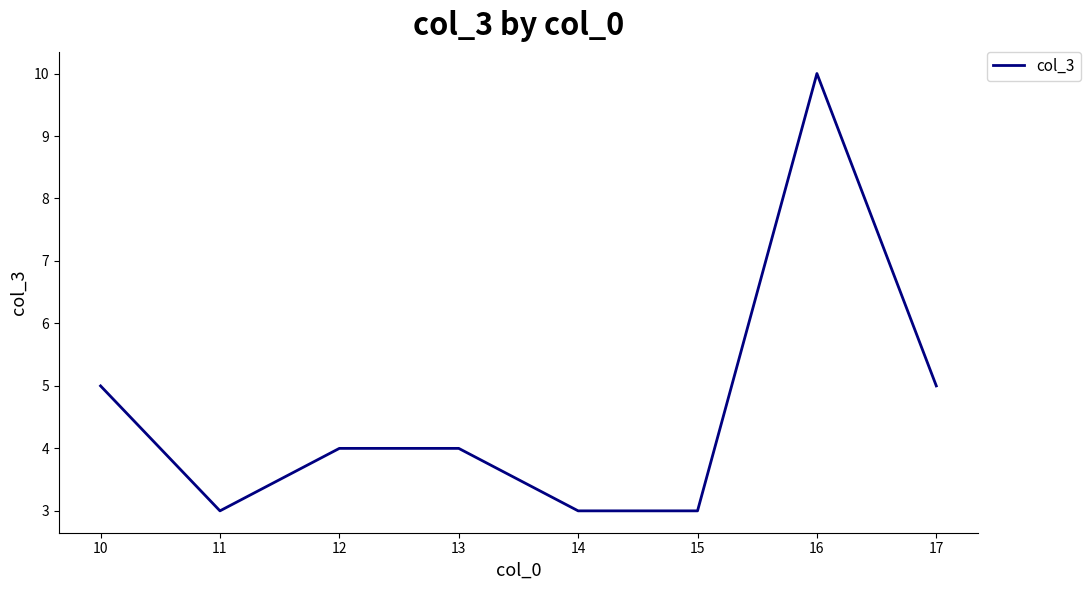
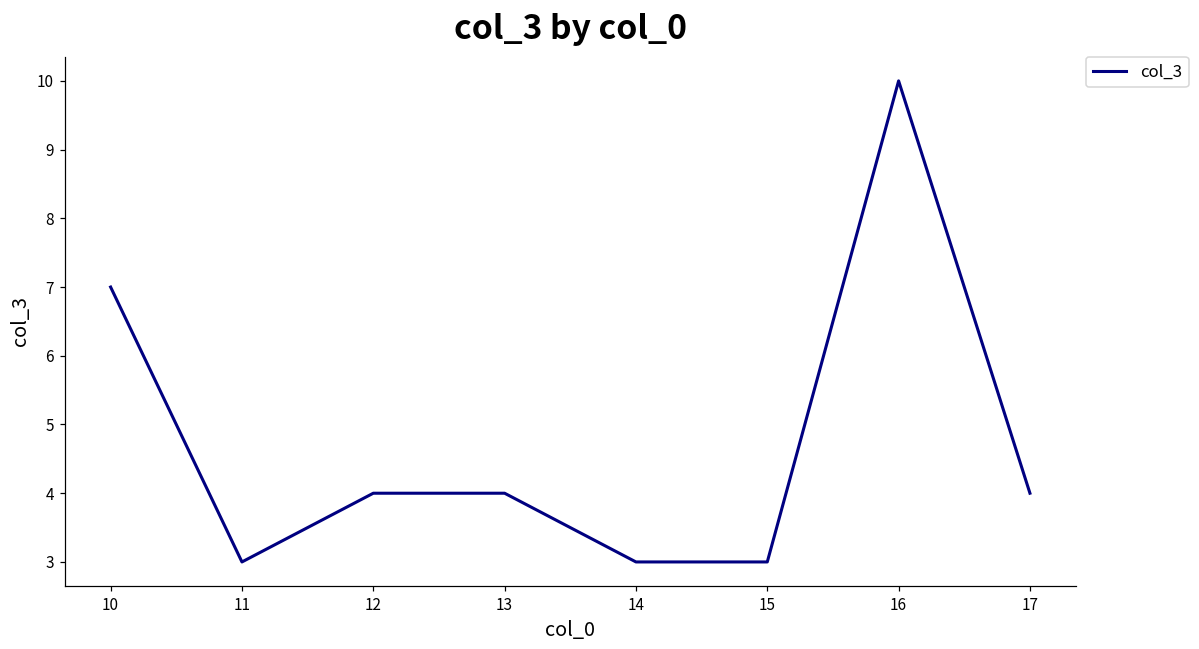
10: 5 -> 7
17: 5 -> 4
